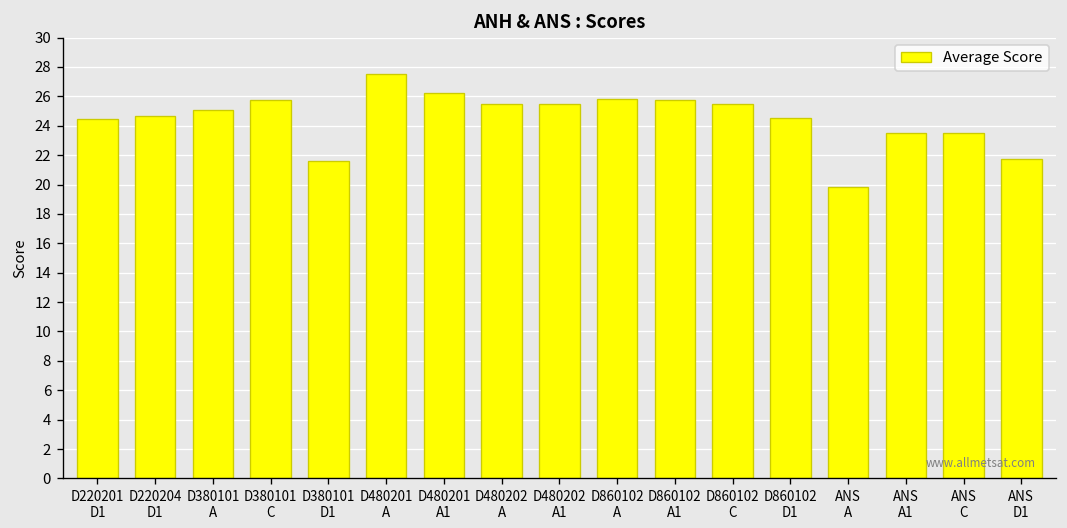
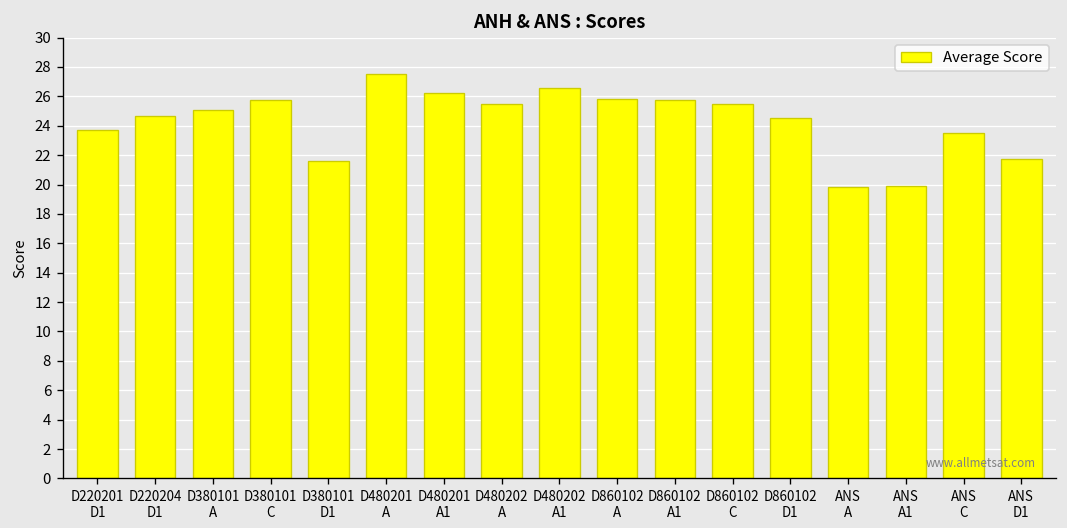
D220201 D1: 24.4 -> 23.7
D480202 A1: 25.5 -> 26.6
ANS A1: 23.5 -> 19.9
